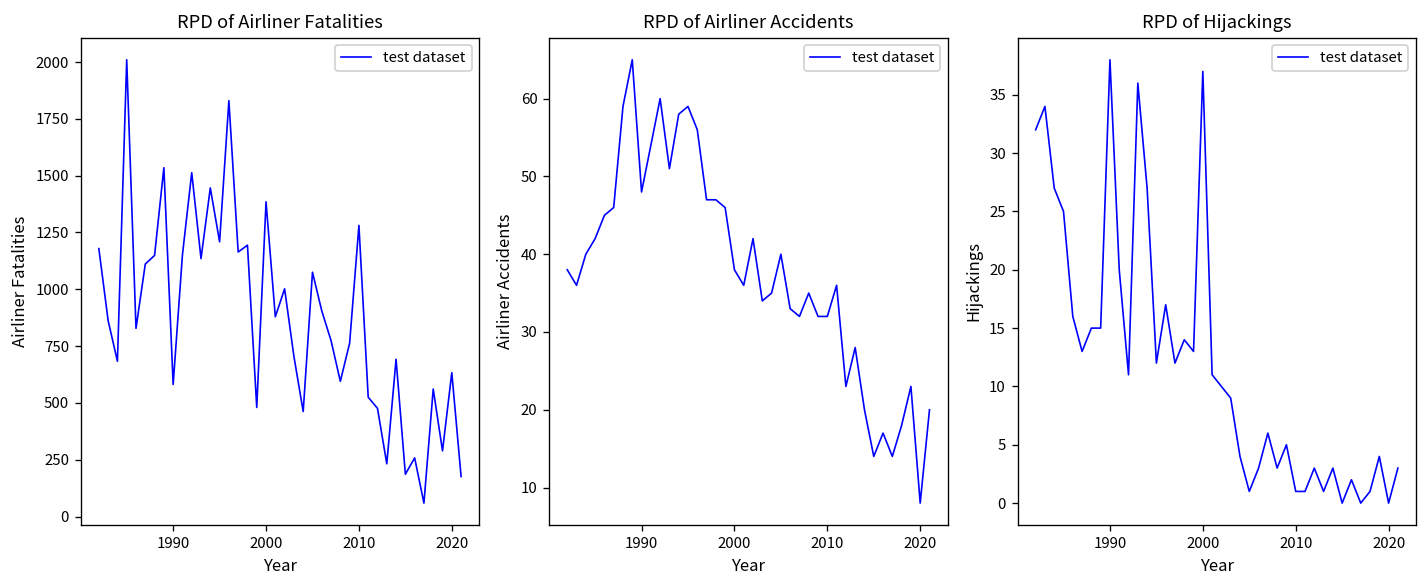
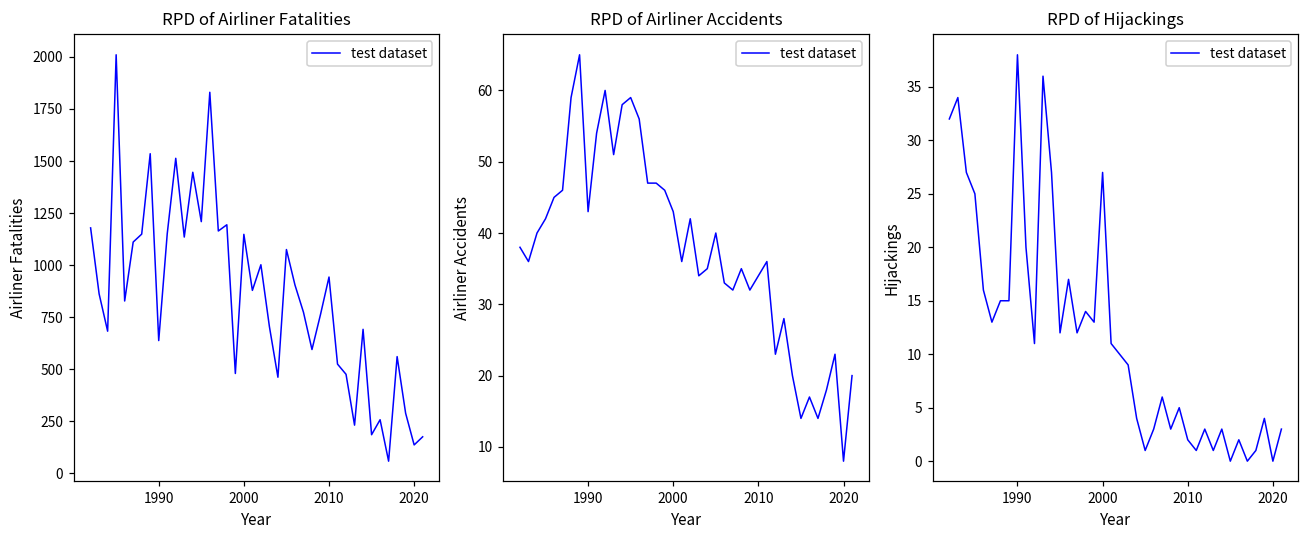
RPD of Airliner Fatalities, 1990: 580 -> 640
RPD of Airliner Fatalities, 2000: 1390 -> 1150
RPD of Airliner Fatalities, 2010: 1280 -> 940
RPD of Airliner Fatalities, 2020: 630 -> 140
RPD of Airliner Accidents, 1990: 48 -> 43
RPD of Airliner Accidents, 2000: 38 -> 43
RPD of Airliner Accidents, 2010: 32 -> 34
RPD of Hijackings, 2000: 37 -> 27
RPD of Hijackings, 2010: 1 -> 2
